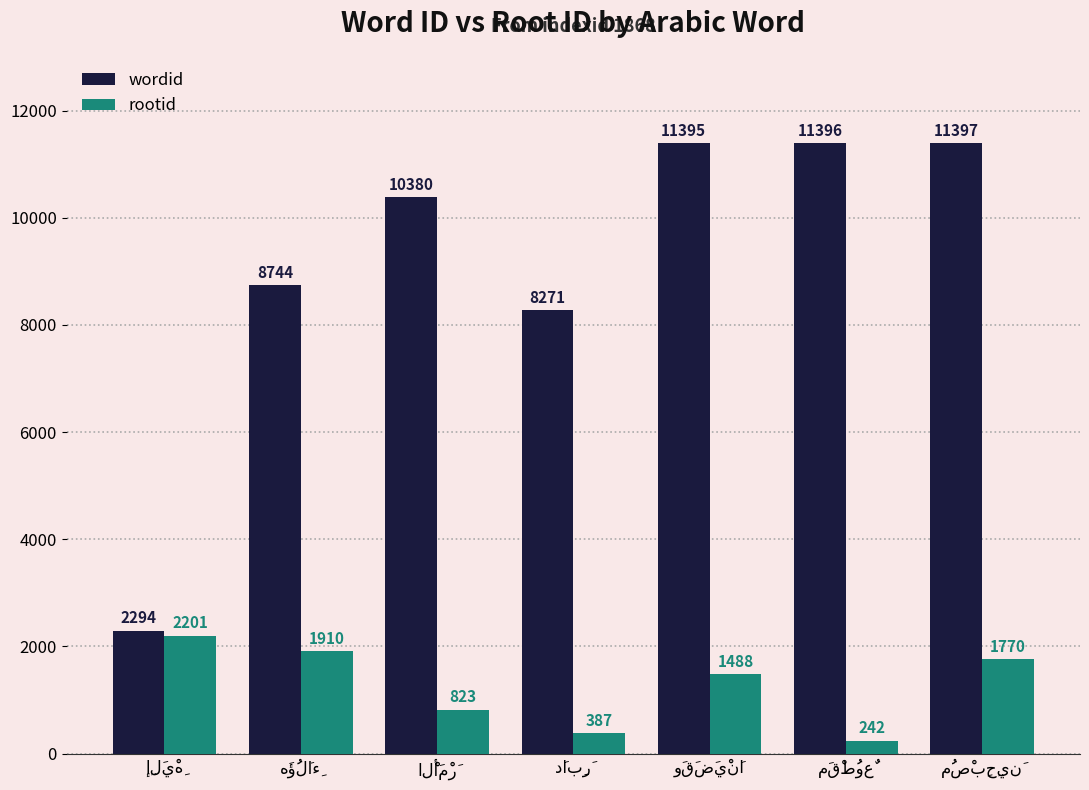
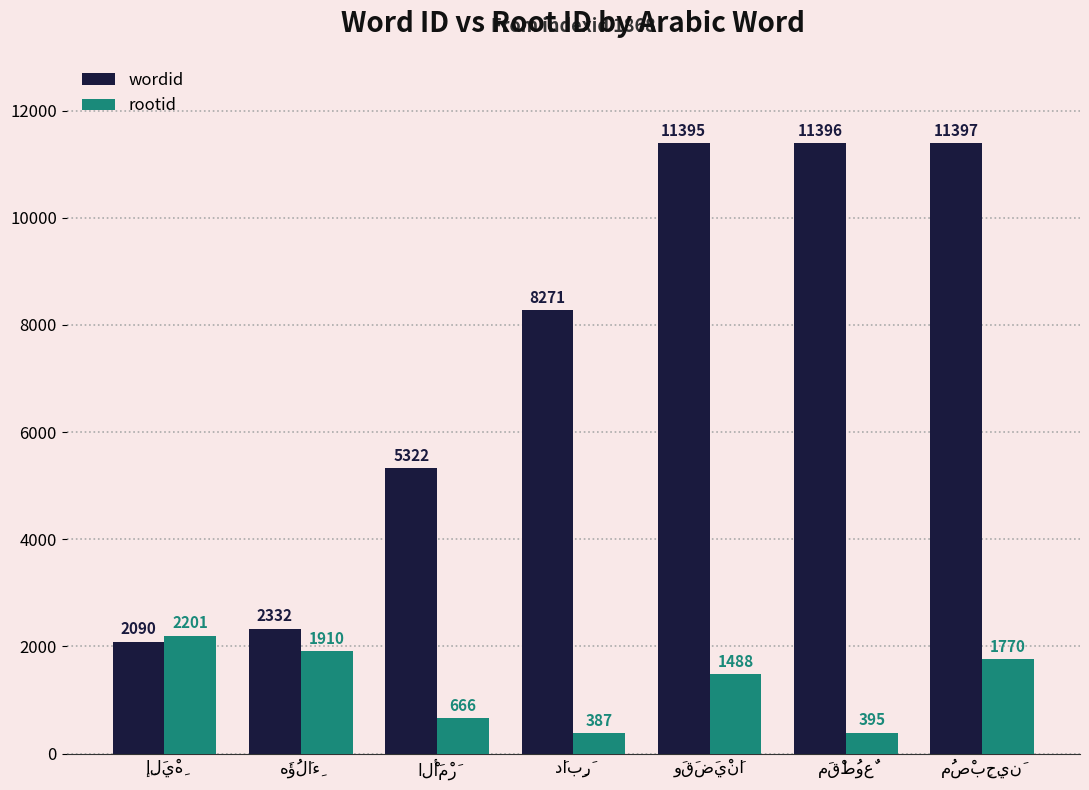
wordid, إِلَيْهِ: 2294 -> 2090
wordid, هَؤُلَاءِ: 8744 -> 2332
wordid, الْأَمْرَ: 10380 -> 5322
rootid, الْأَمْرَ: 823 -> 666
rootid, مَقْطُوعٌ: 242 -> 395
